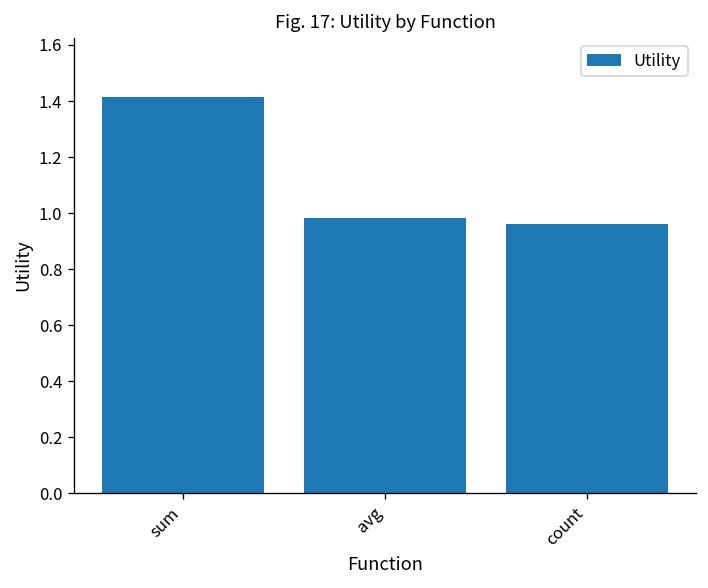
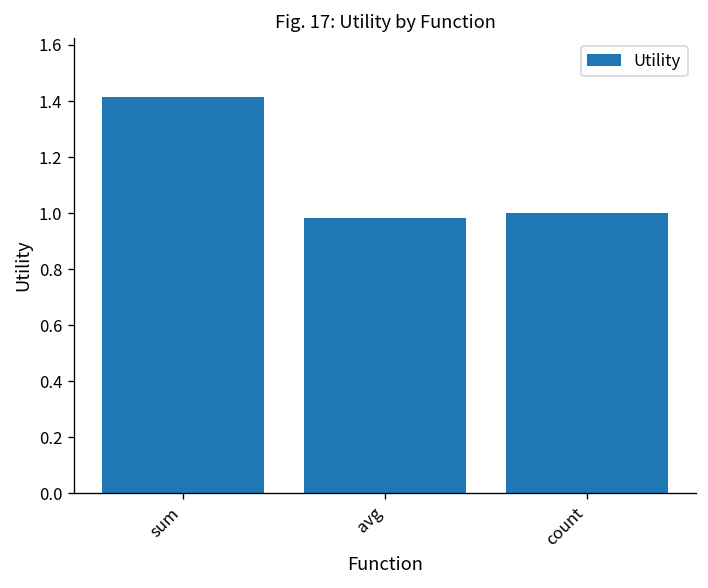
count: 0.96 -> 1.00
